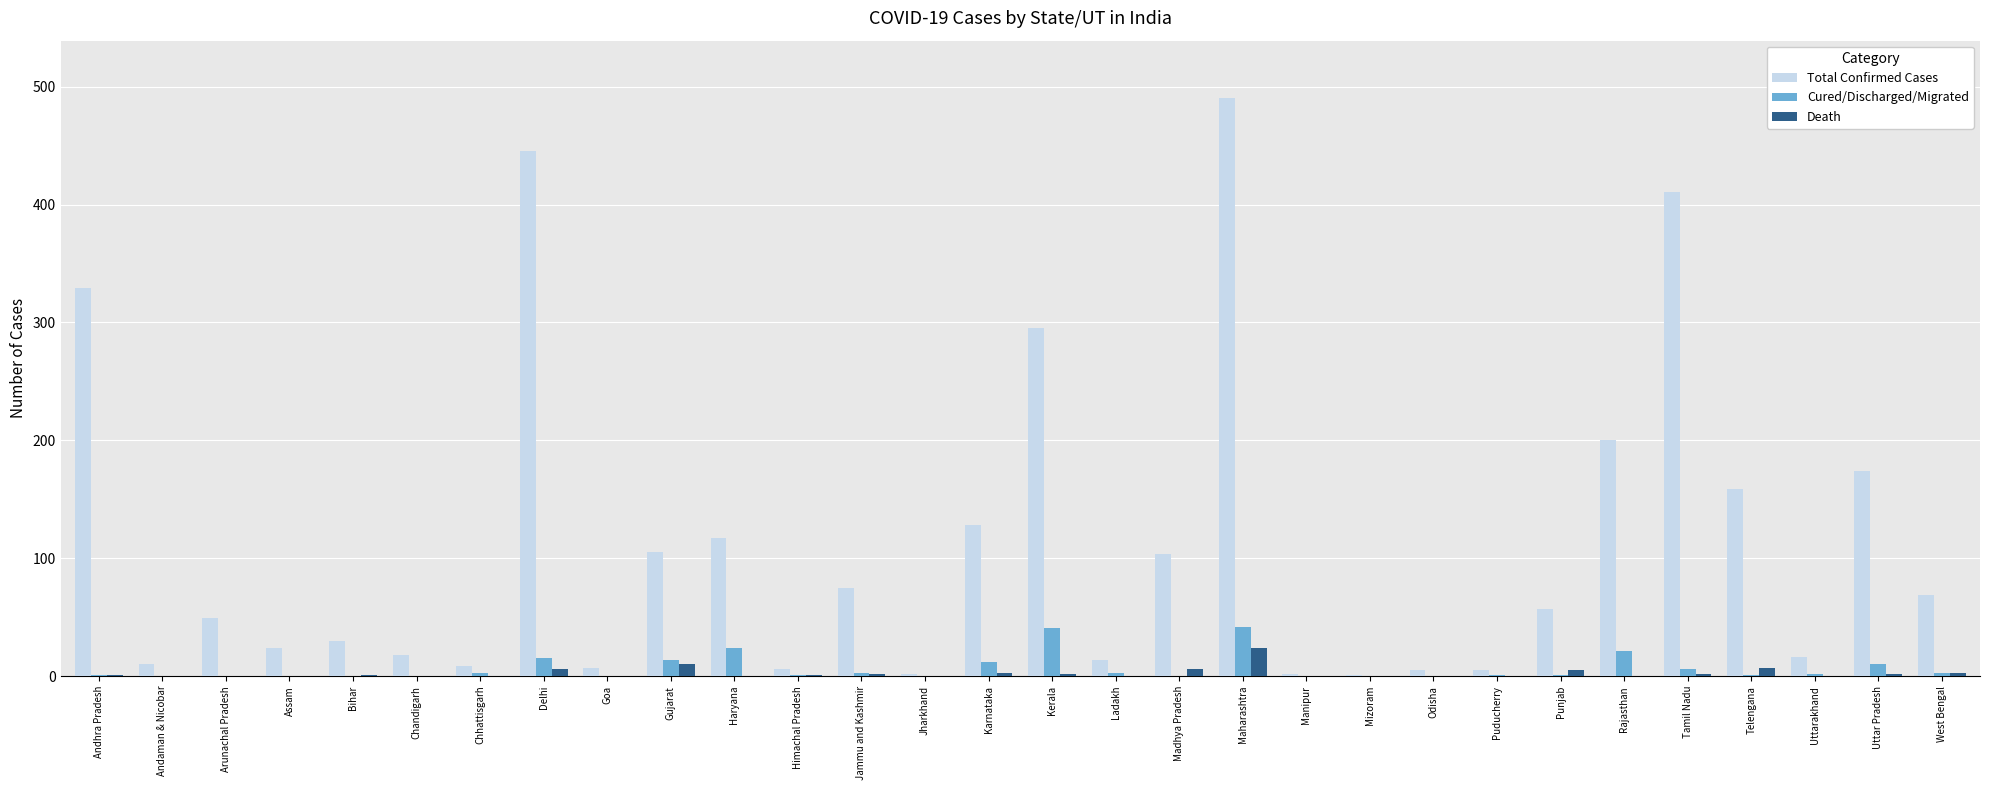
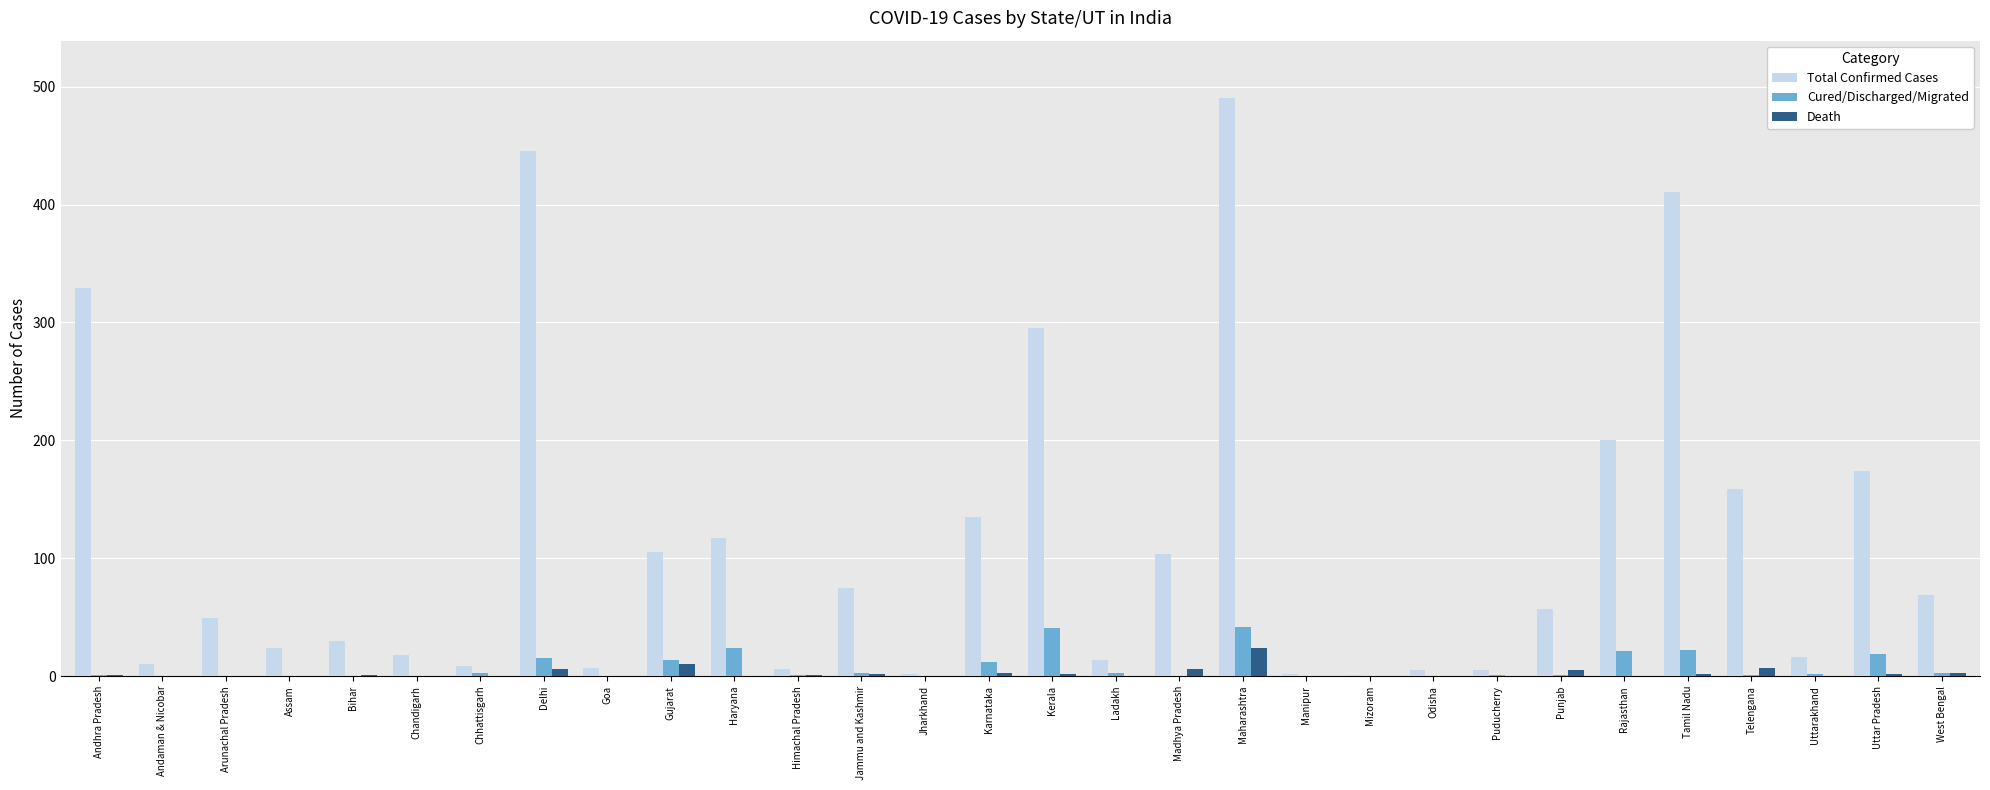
Total Confirmed Cases, Karnataka: 128 -> 135
Cured/Discharged/Migrated, Tamil Nadu: 6 -> 22
Cured/Discharged/Migrated, Uttar Pradesh: 10 -> 19
